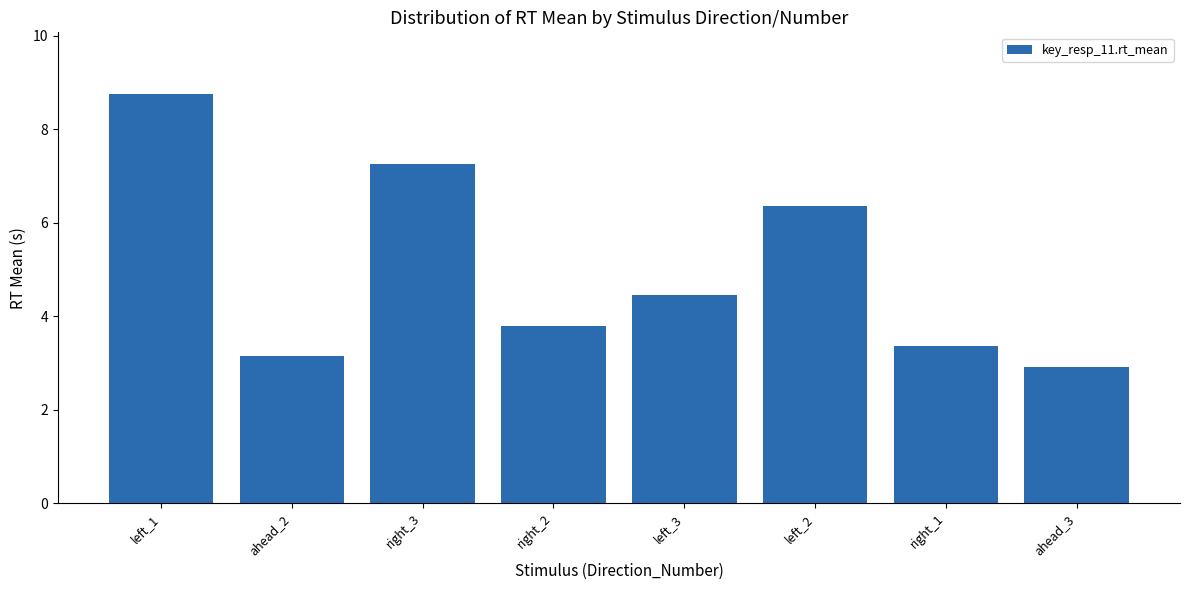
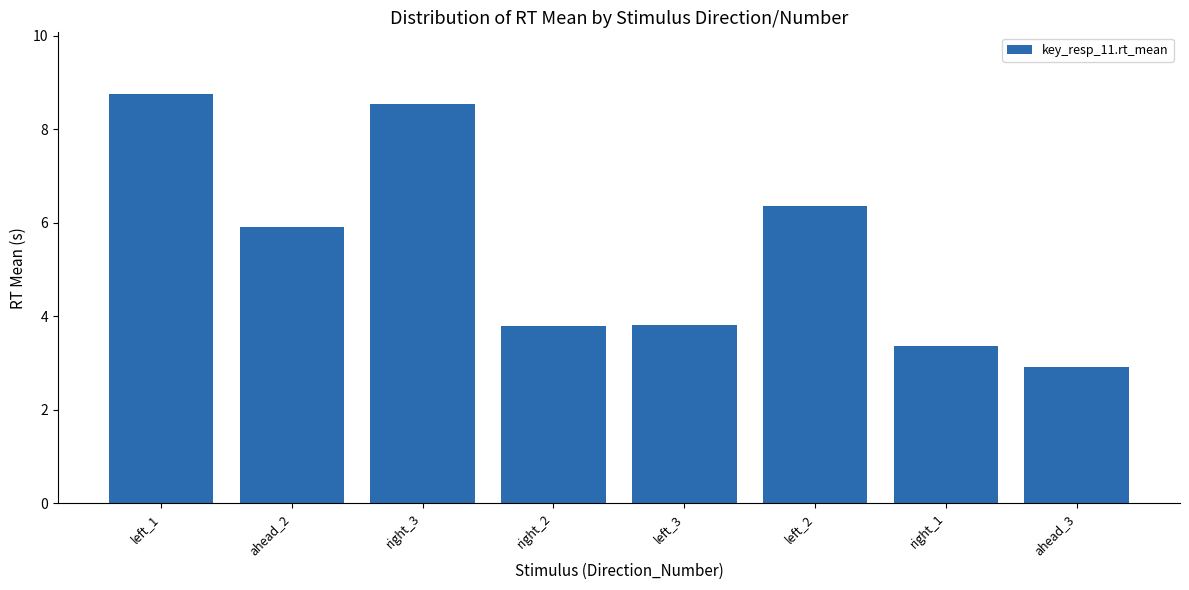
ahead_2: 3.2 -> 5.9
right_3: 7.3 -> 8.5
left_3: 4.5 -> 3.8
